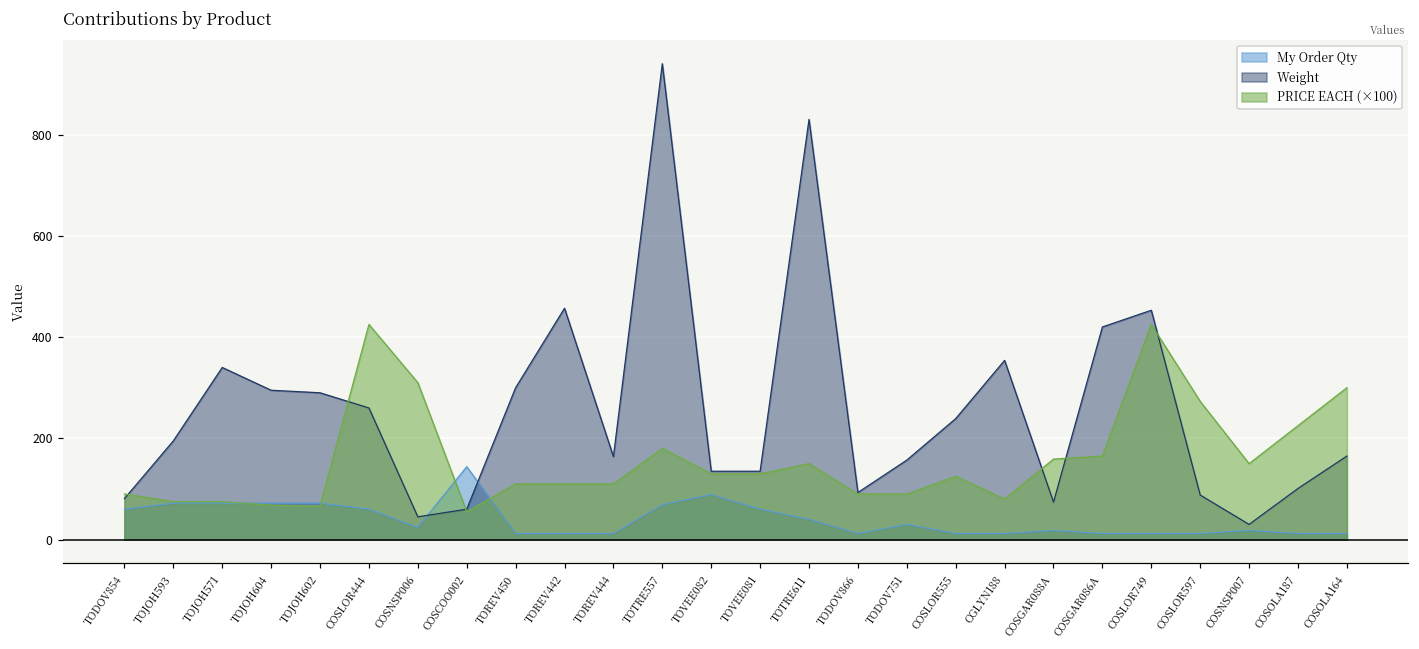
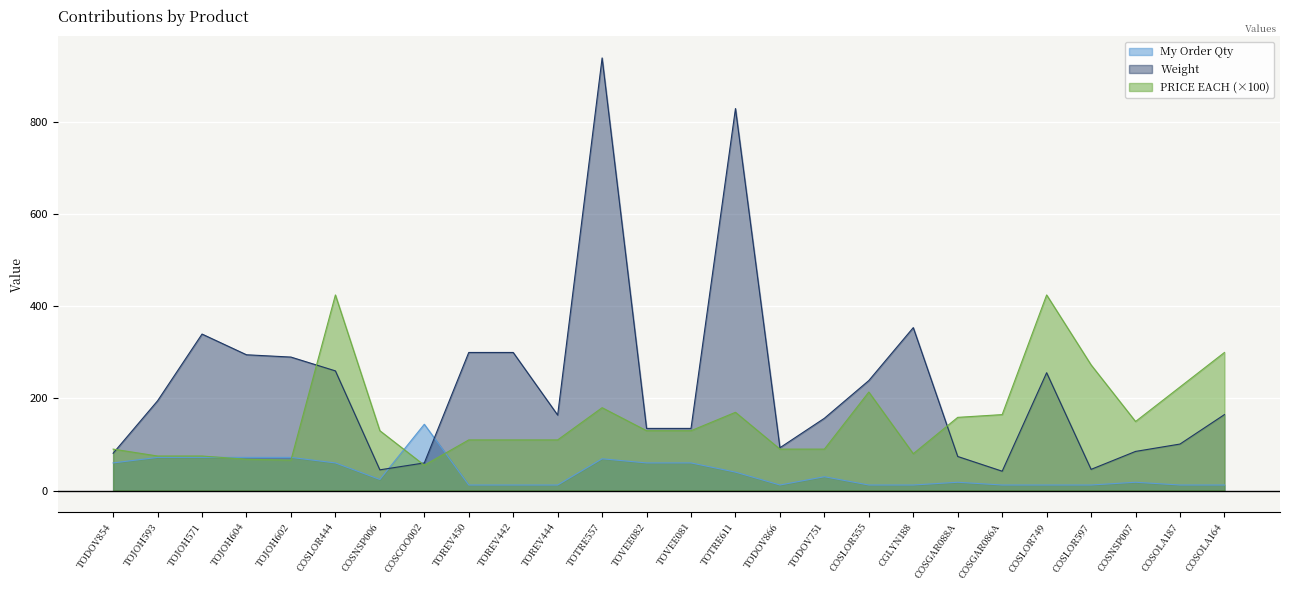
PRICE EACH (×100), COSNSP006: 310 -> 130
Weight, TOREV442: 460 -> 300
My Order Qty, TOVEE082: 90 -> 60
PRICE EACH (×100), TOTRE611: 150 -> 170
PRICE EACH (×100), COSLOR555: 130 -> 210
Weight, COSGAR086A: 420 -> 40
Weight, COSLOR749: 450 -> 260
Weight, COSLOR597: 90 -> 50
Weight, COSNSP007: 30 -> 90
